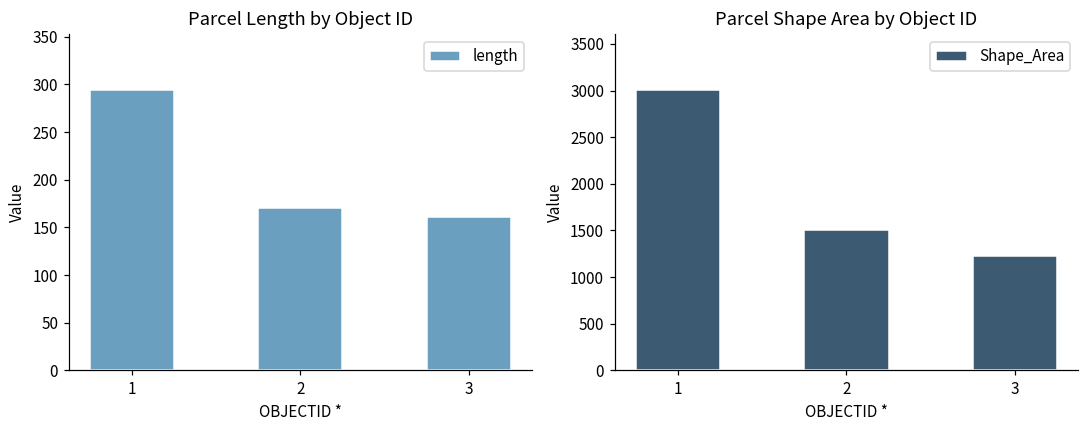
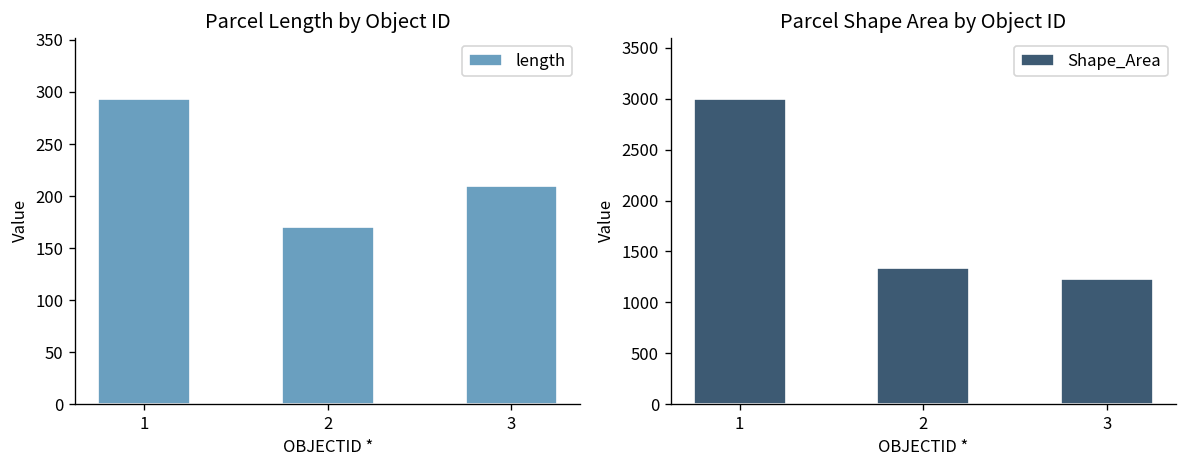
Parcel Length by Object ID, 3: 160 -> 210
Parcel Shape Area by Object ID, 2: 1500 -> 1300
